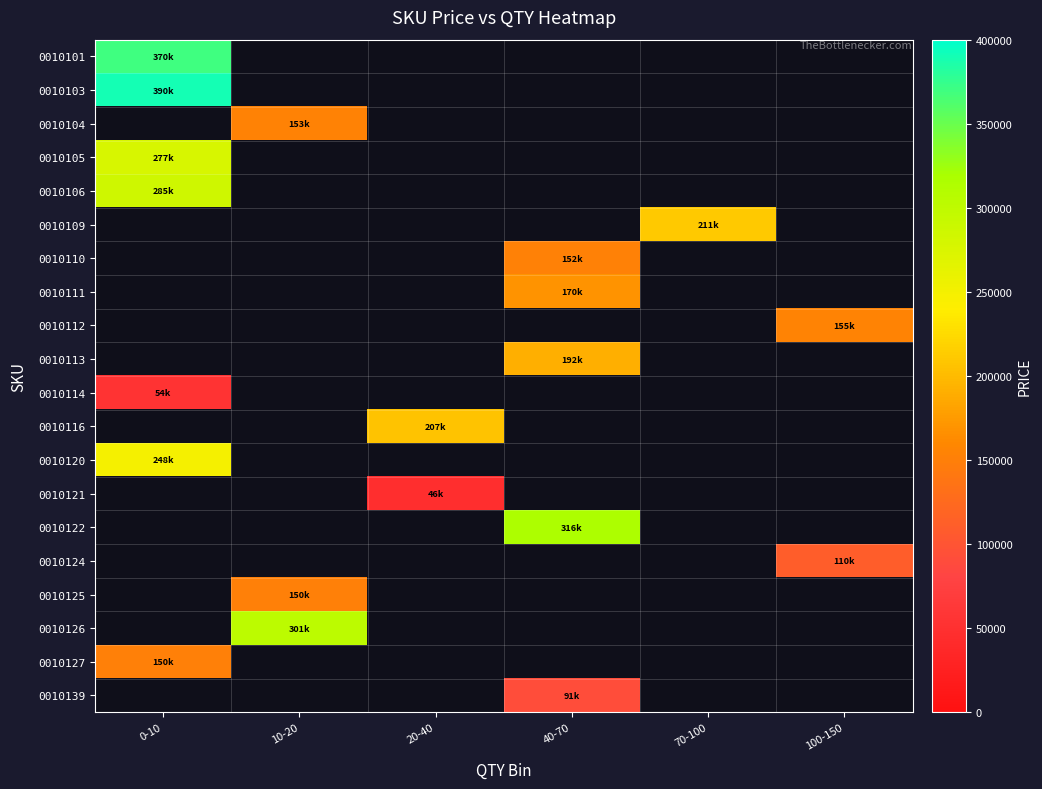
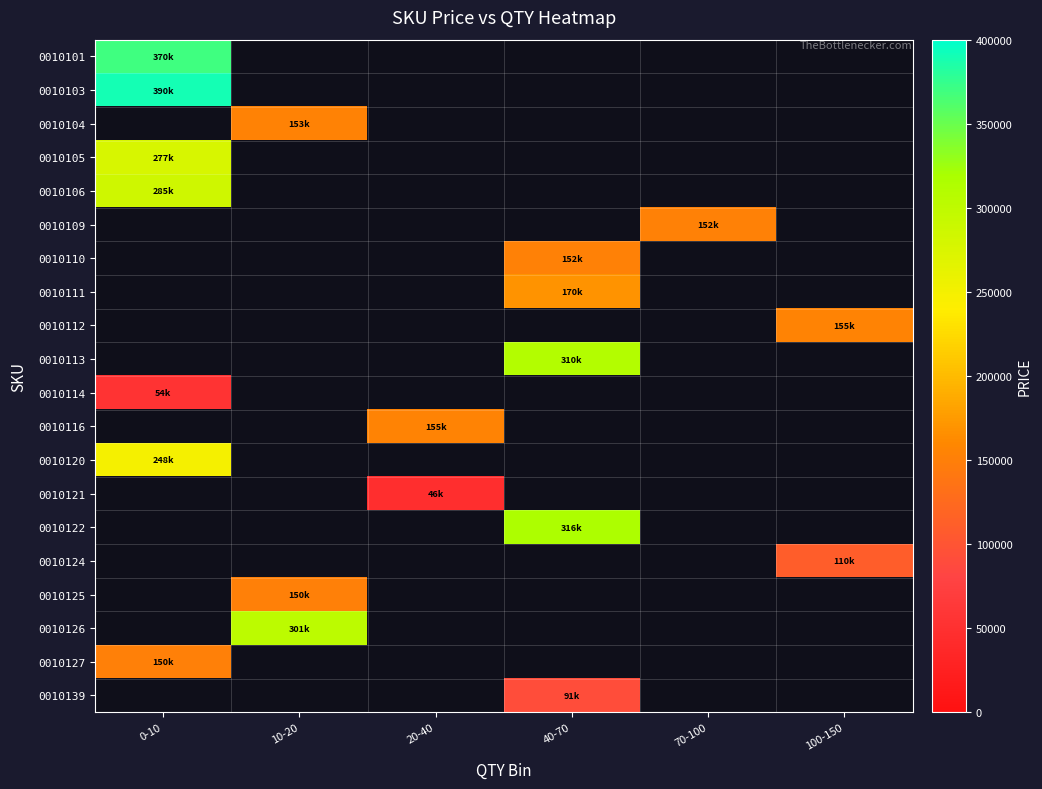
0010109, 70-100: 211k -> 152k
0010113, 40-70: 192k -> 310k
0010116, 20-40: 207k -> 155k
